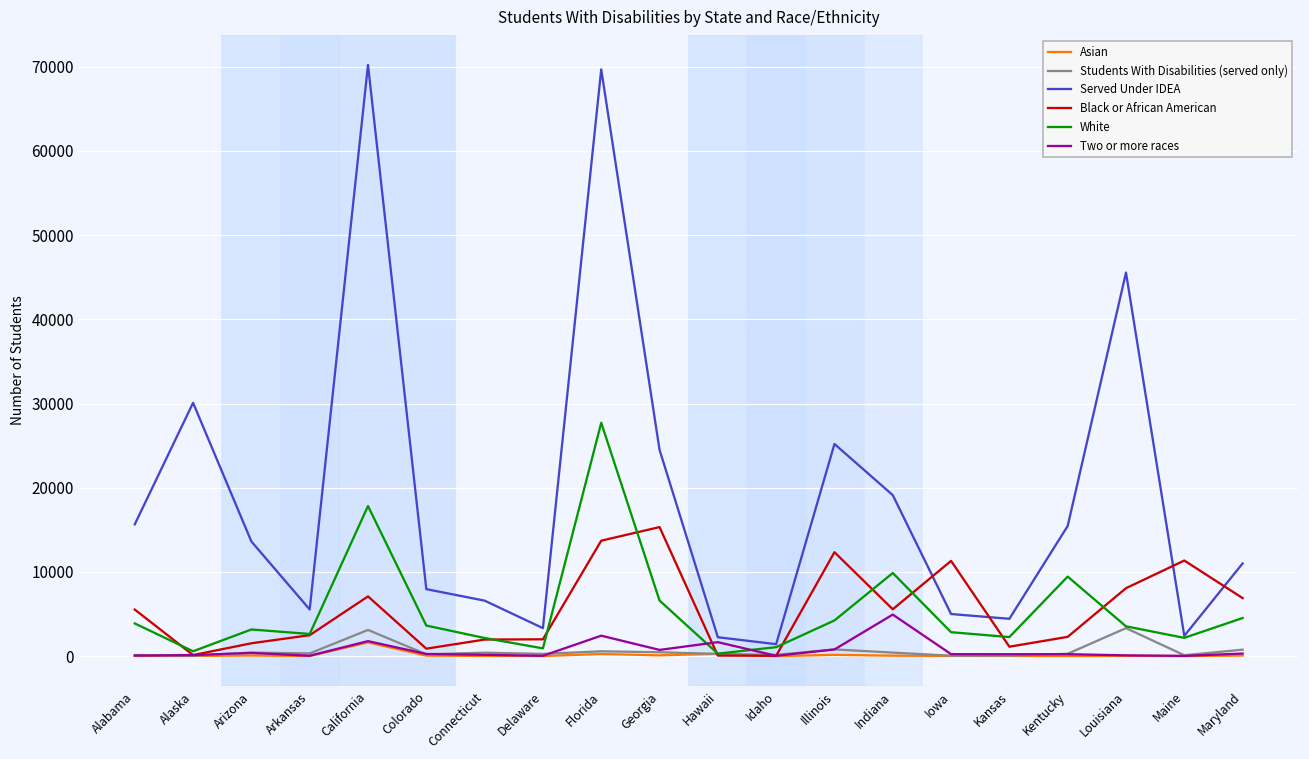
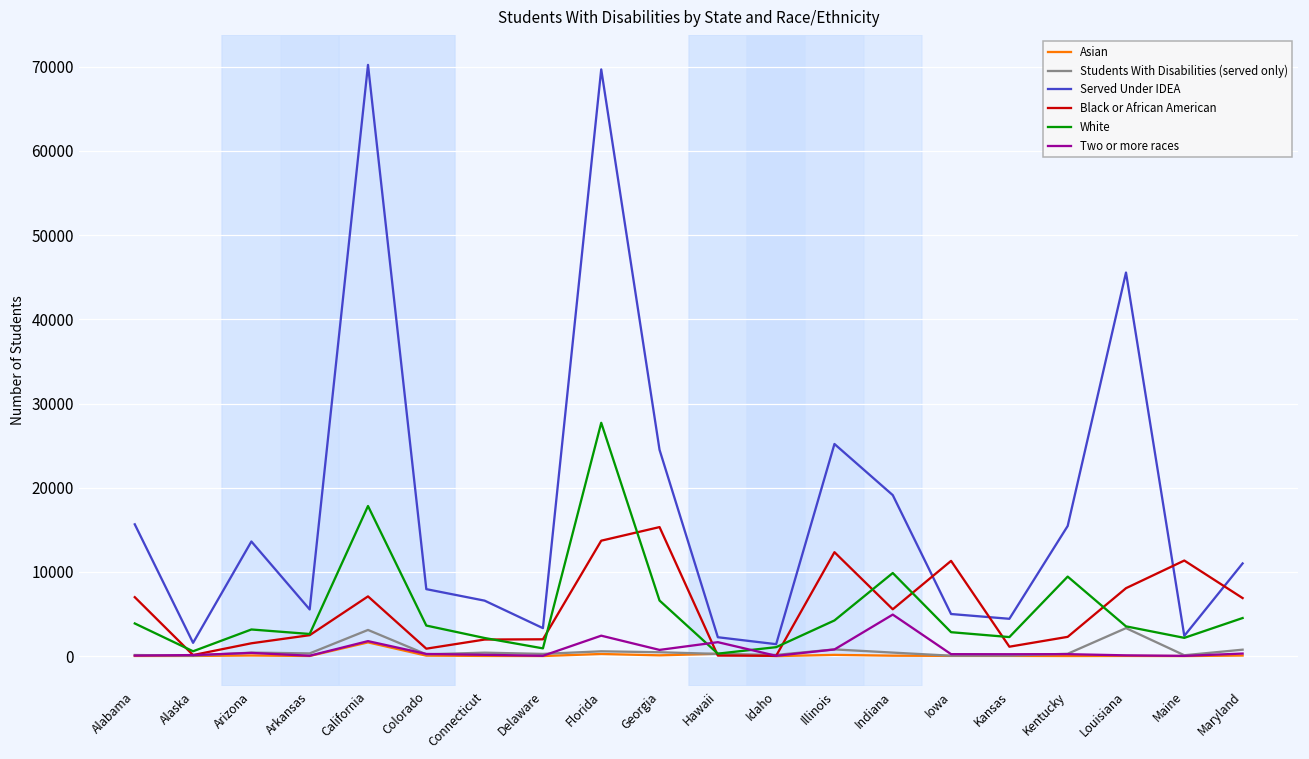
Black or African American, Alabama: 6000 -> 7000
Served Under IDEA, Alaska: 30000 -> 2000
